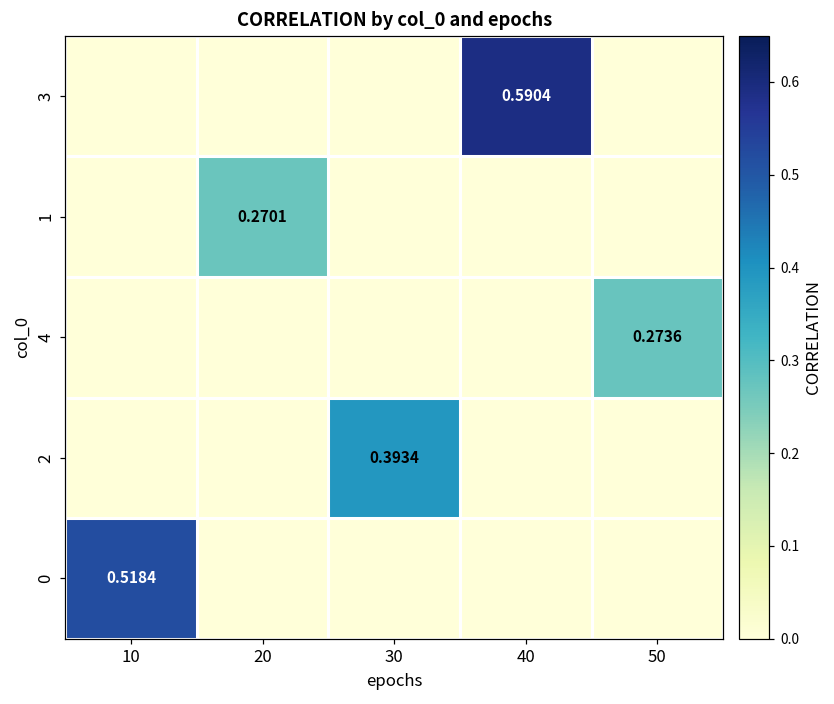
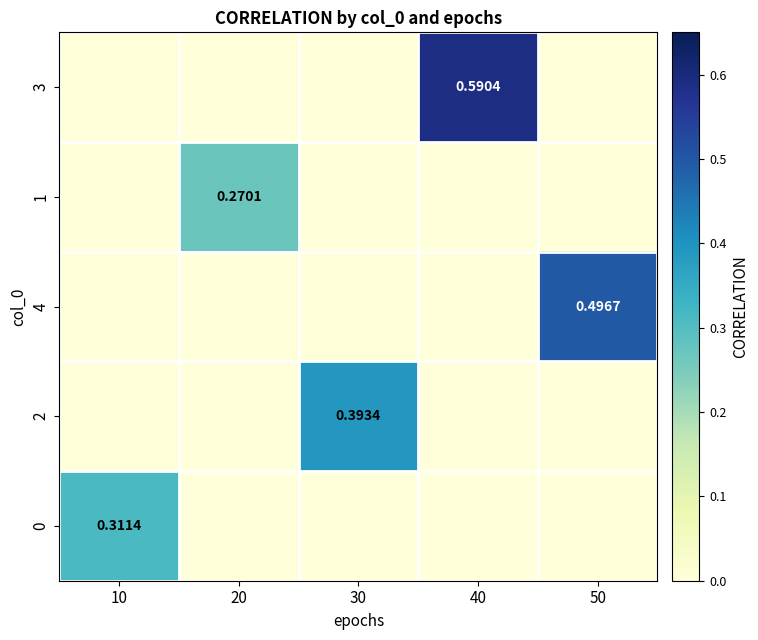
4, 50: 0.2736 -> 0.4967
0, 10: 0.5184 -> 0.3114
